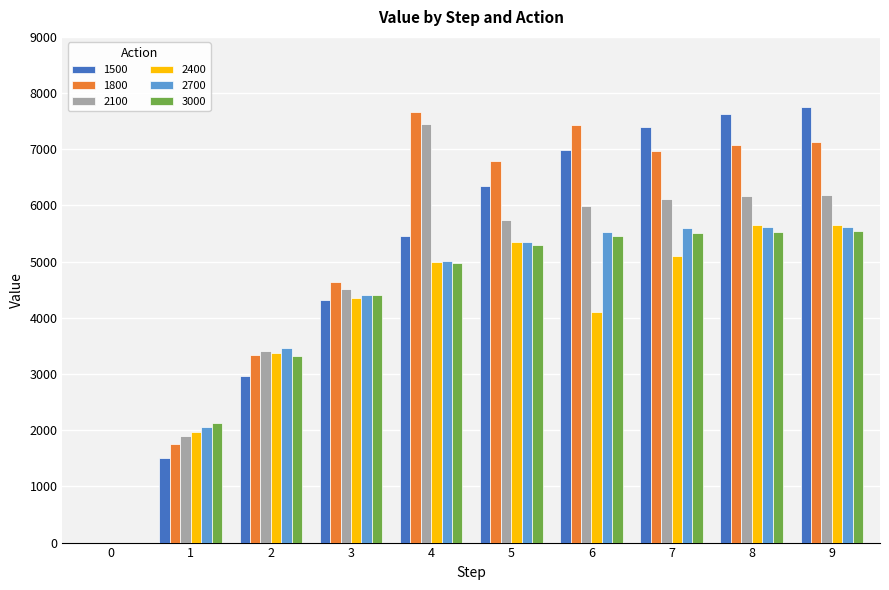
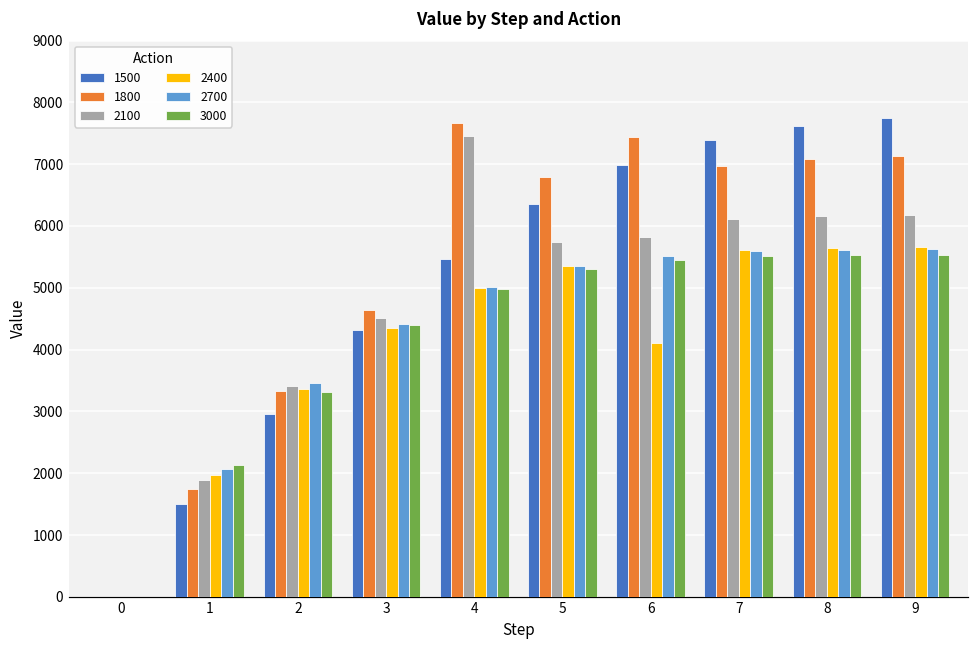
2100, 6: 6000 -> 5800
2400, 7: 5100 -> 5600
